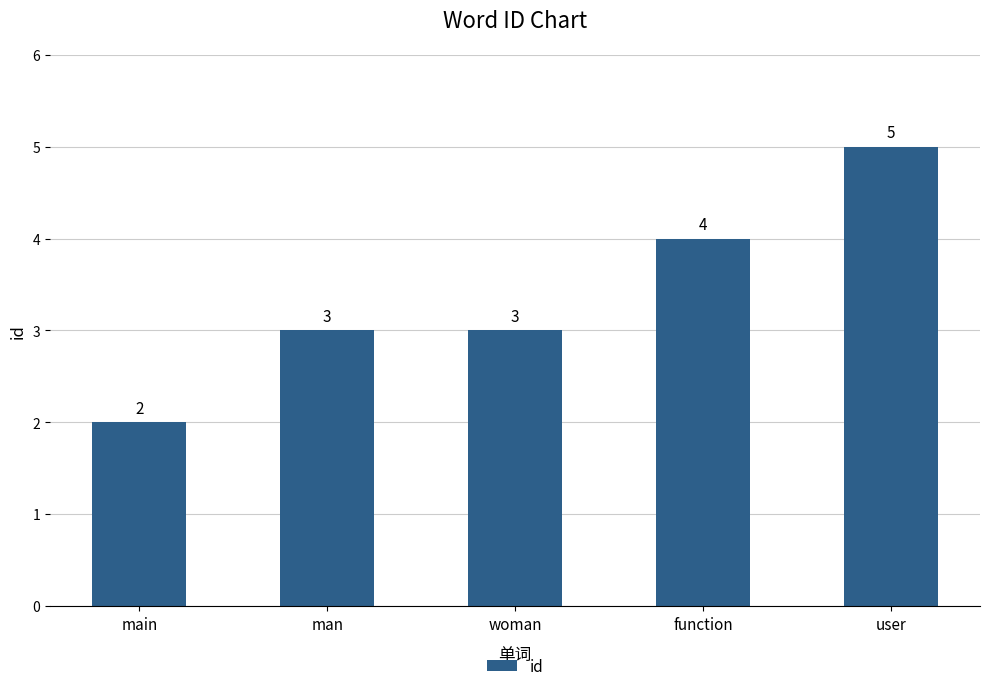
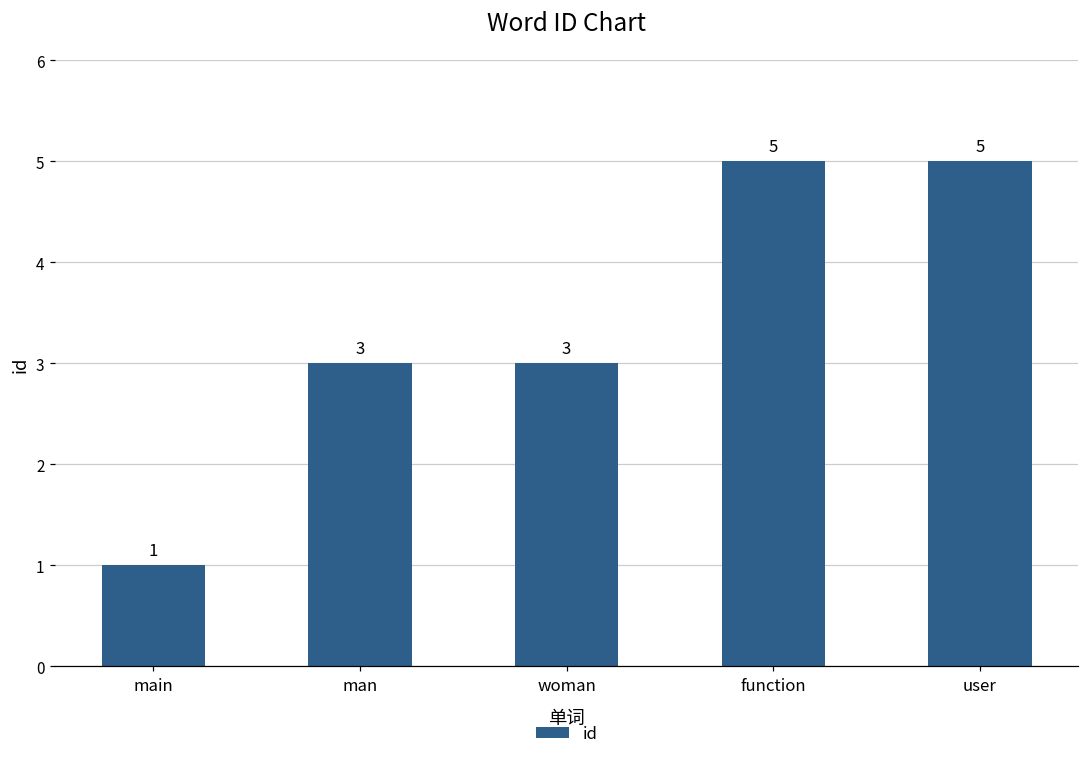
main: 2 -> 1
function: 4 -> 5
